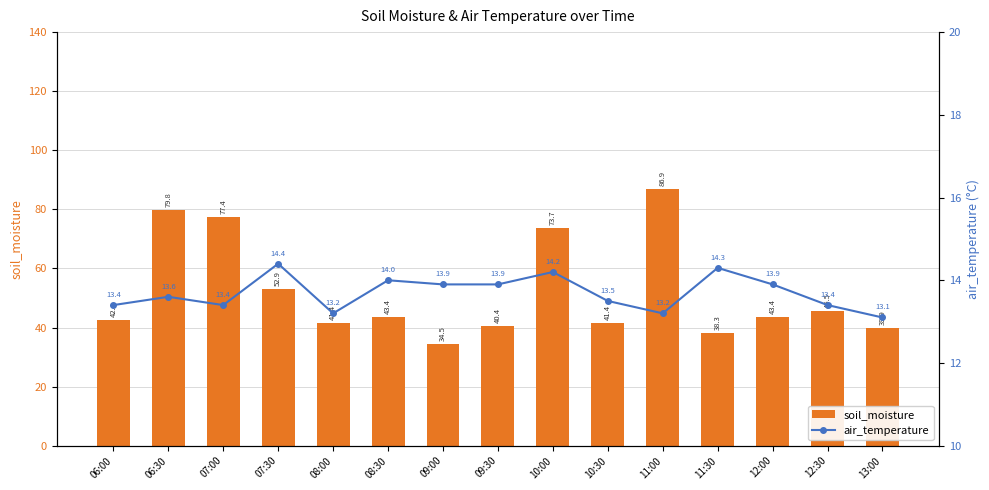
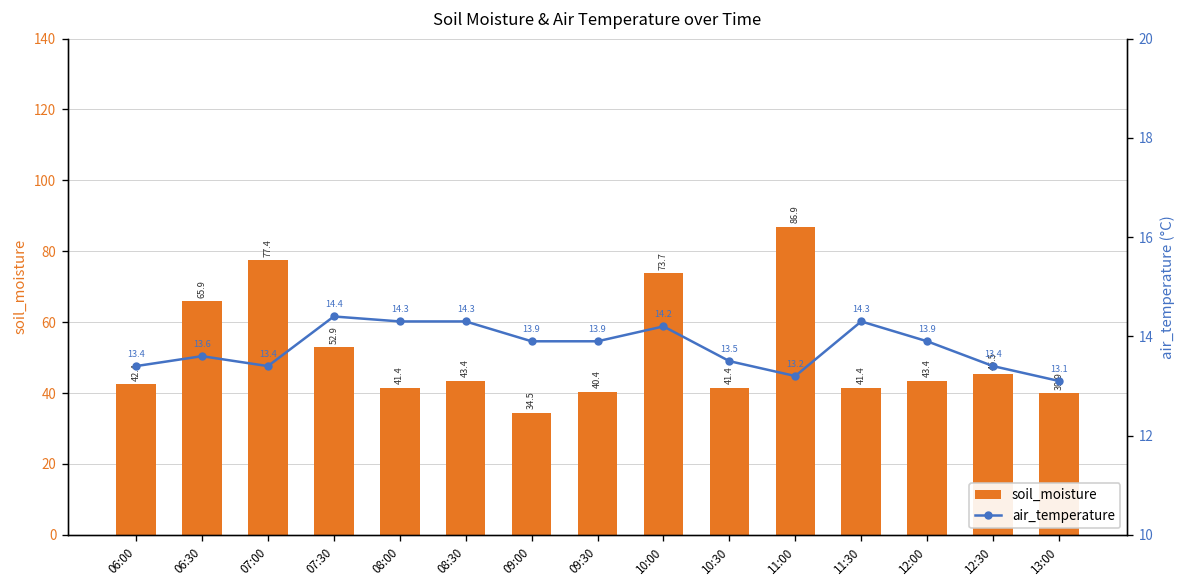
soil_moisture, 06:30: 79.8 -> 65.9
soil_moisture, 11:30: 38.3 -> 41.4
air_temperature, 08:00: 13.2 -> 14.3
air_temperature, 08:30: 14.0 -> 14.3
